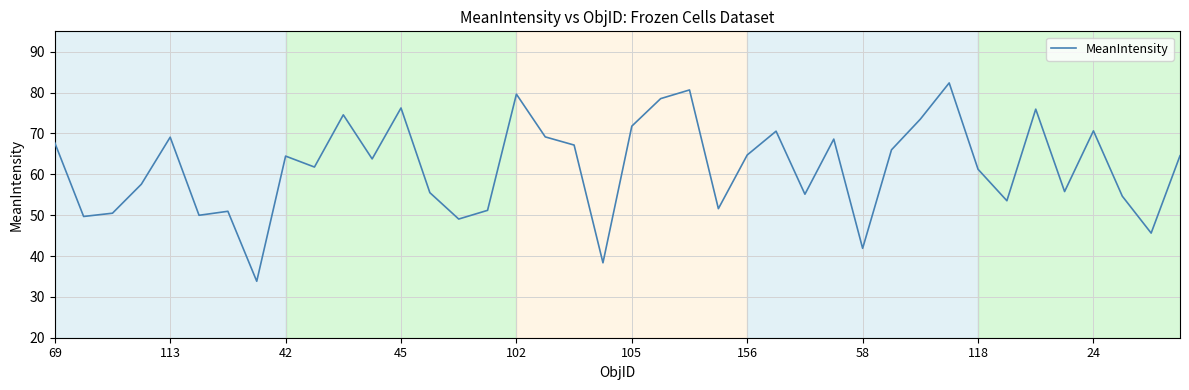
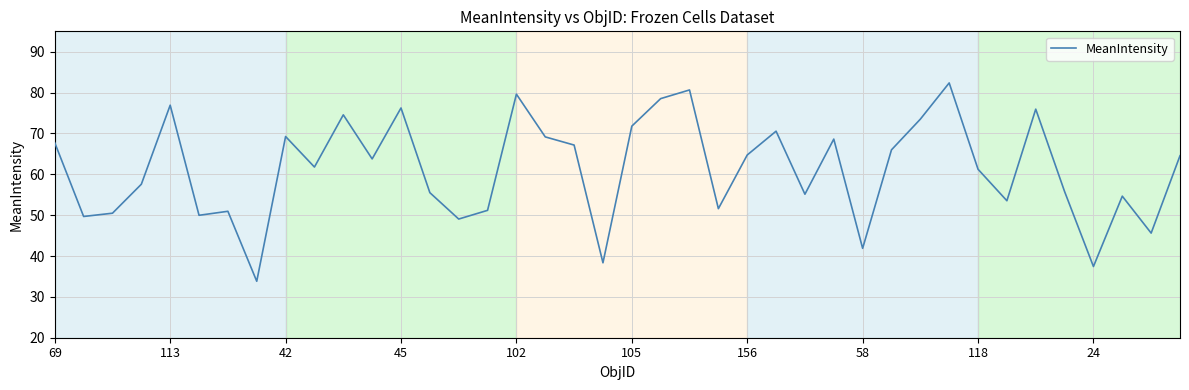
113: 69 -> 77
42: 64 -> 69
24: 71 -> 37
